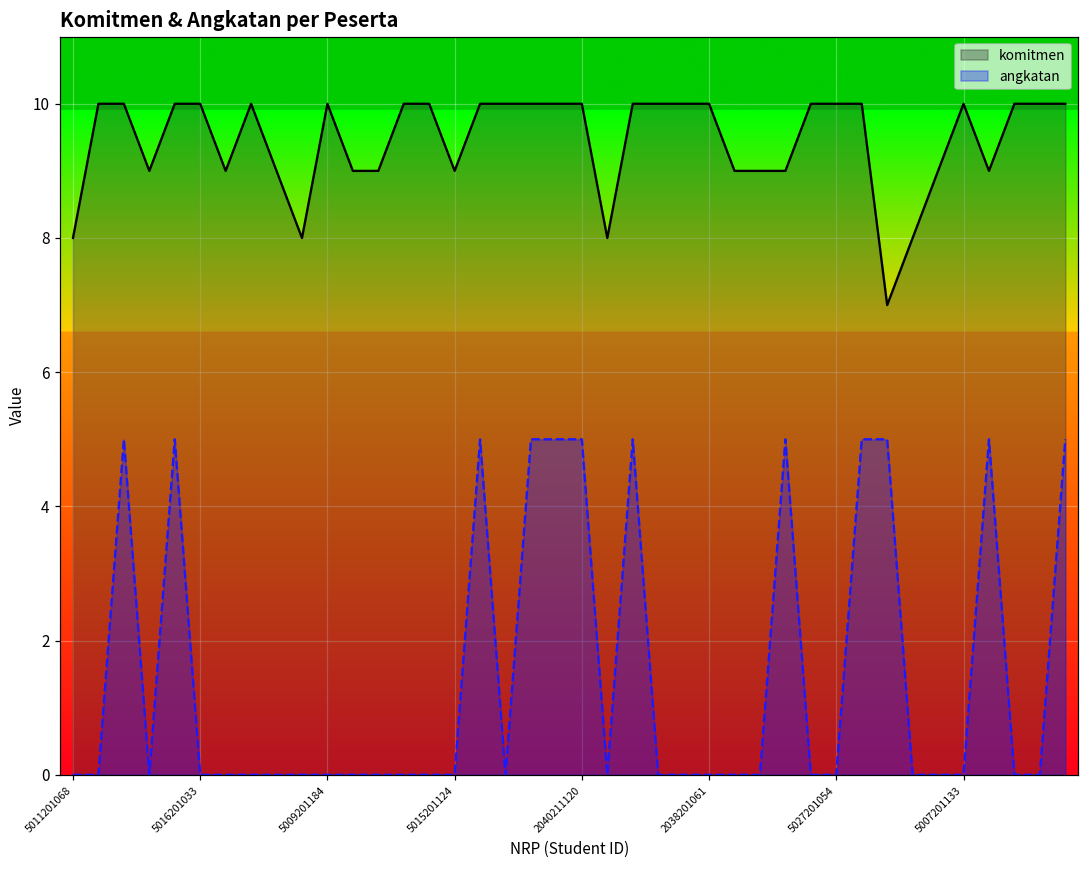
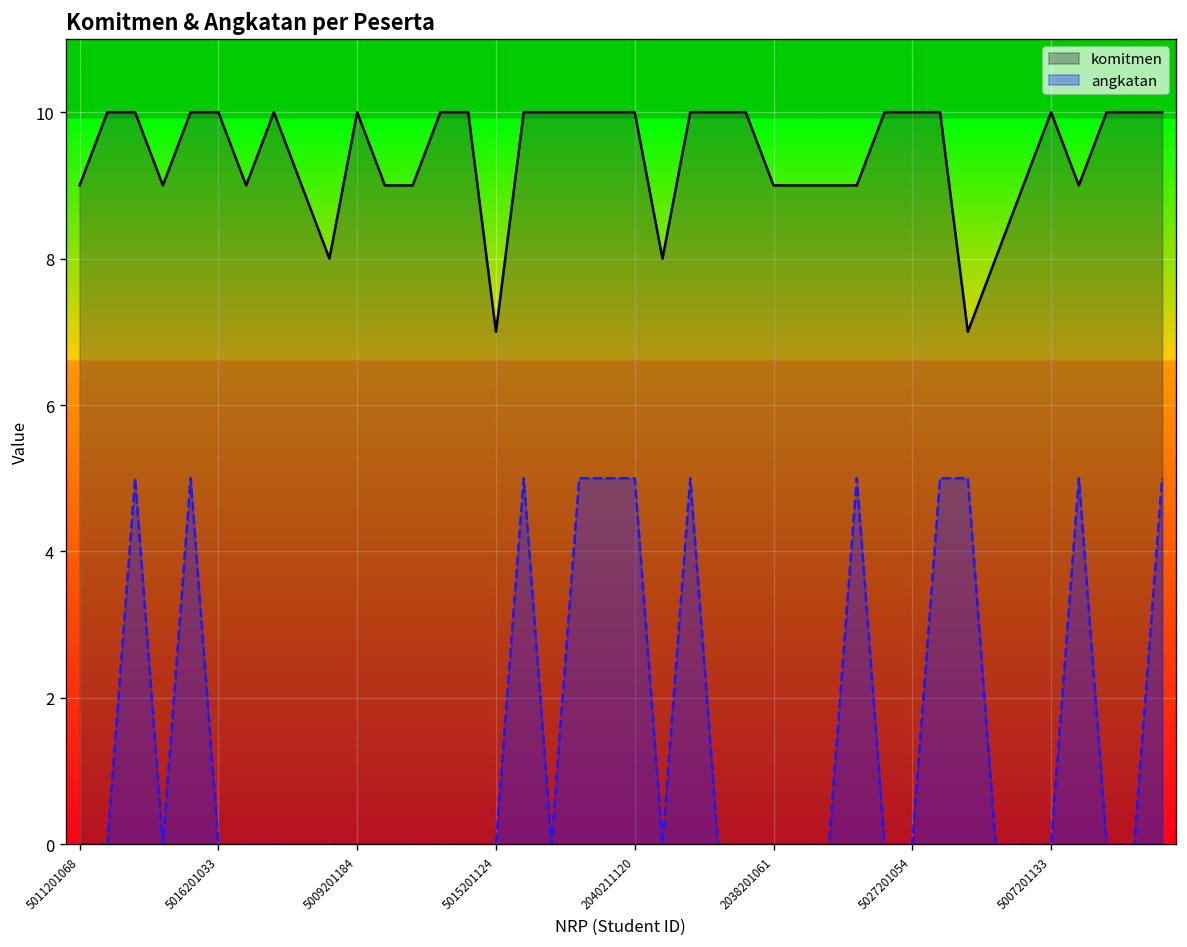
komitmen, 5011201068: 8 -> 9
komitmen, 5015201124: 9 -> 7
komitmen, 2038201061: 10 -> 9
